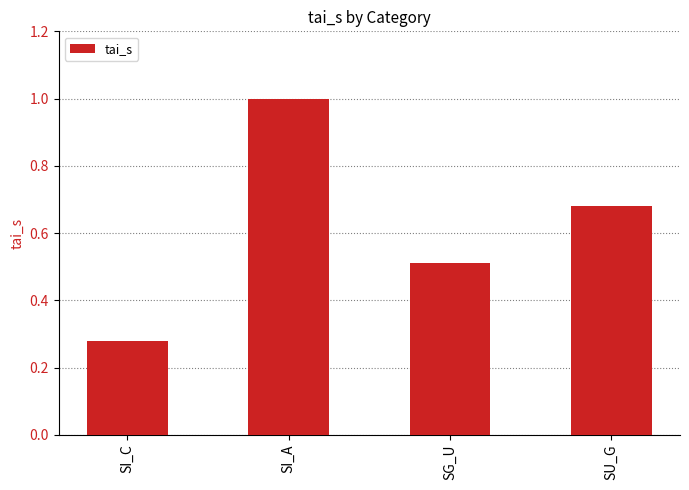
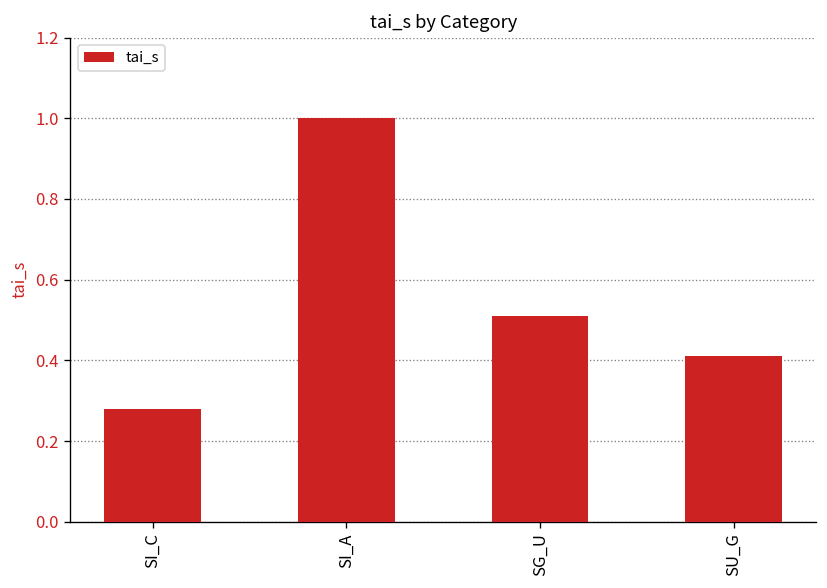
SU_G: 0.68 -> 0.41
